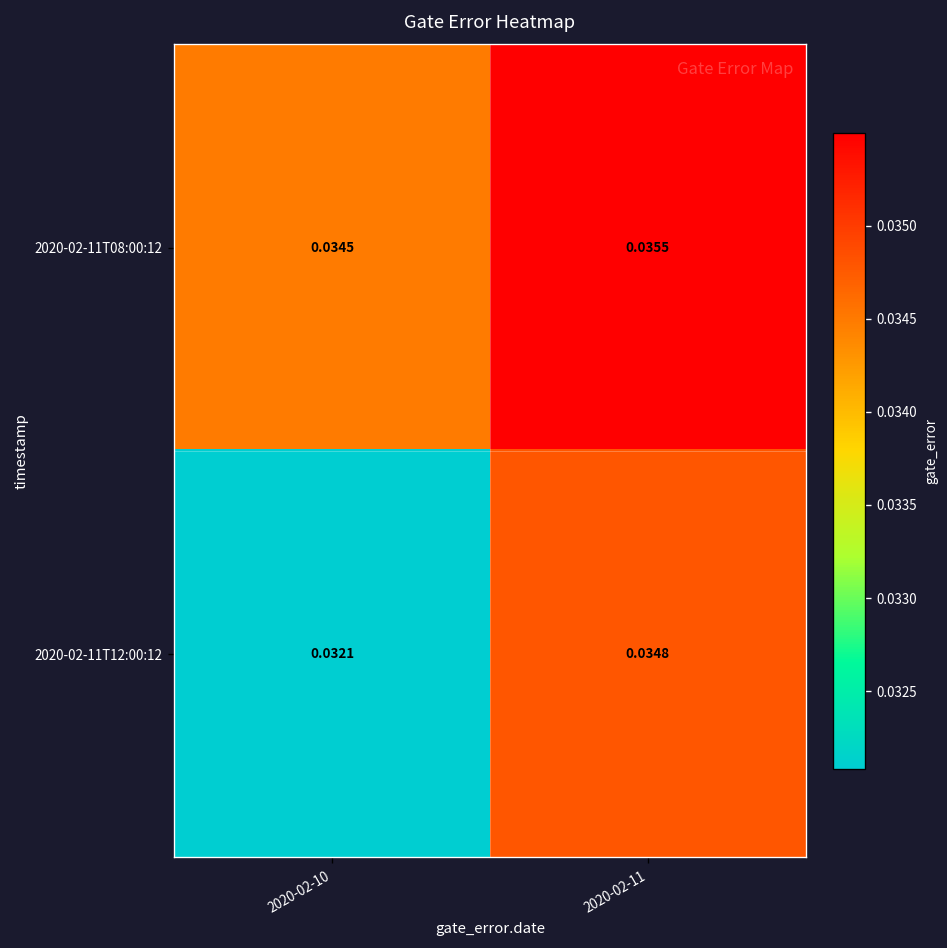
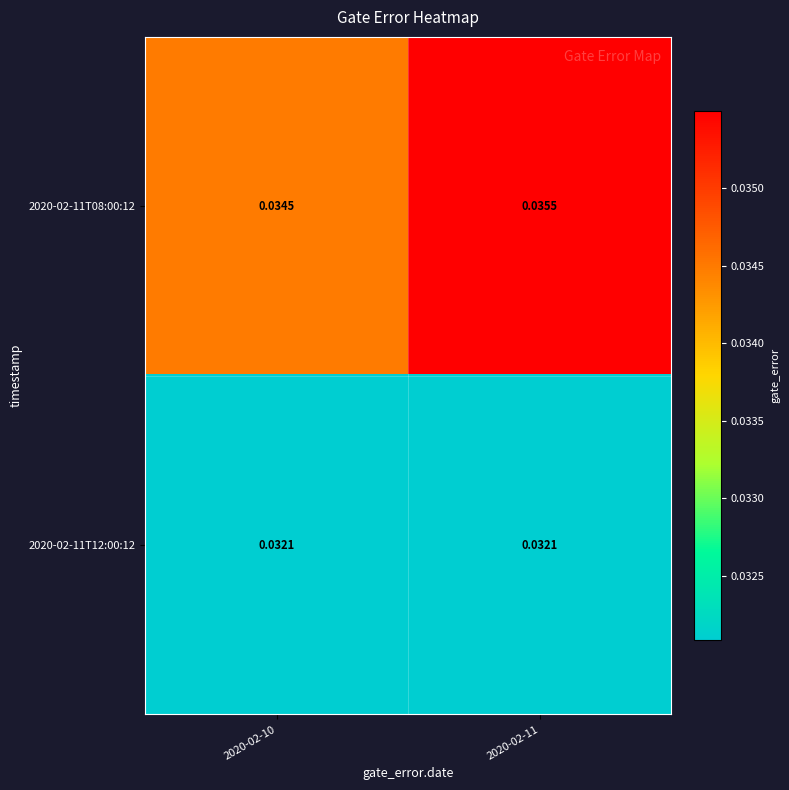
2020-02-11T12:00:12, 2020-02-11: 0.0348 -> 0.0321
